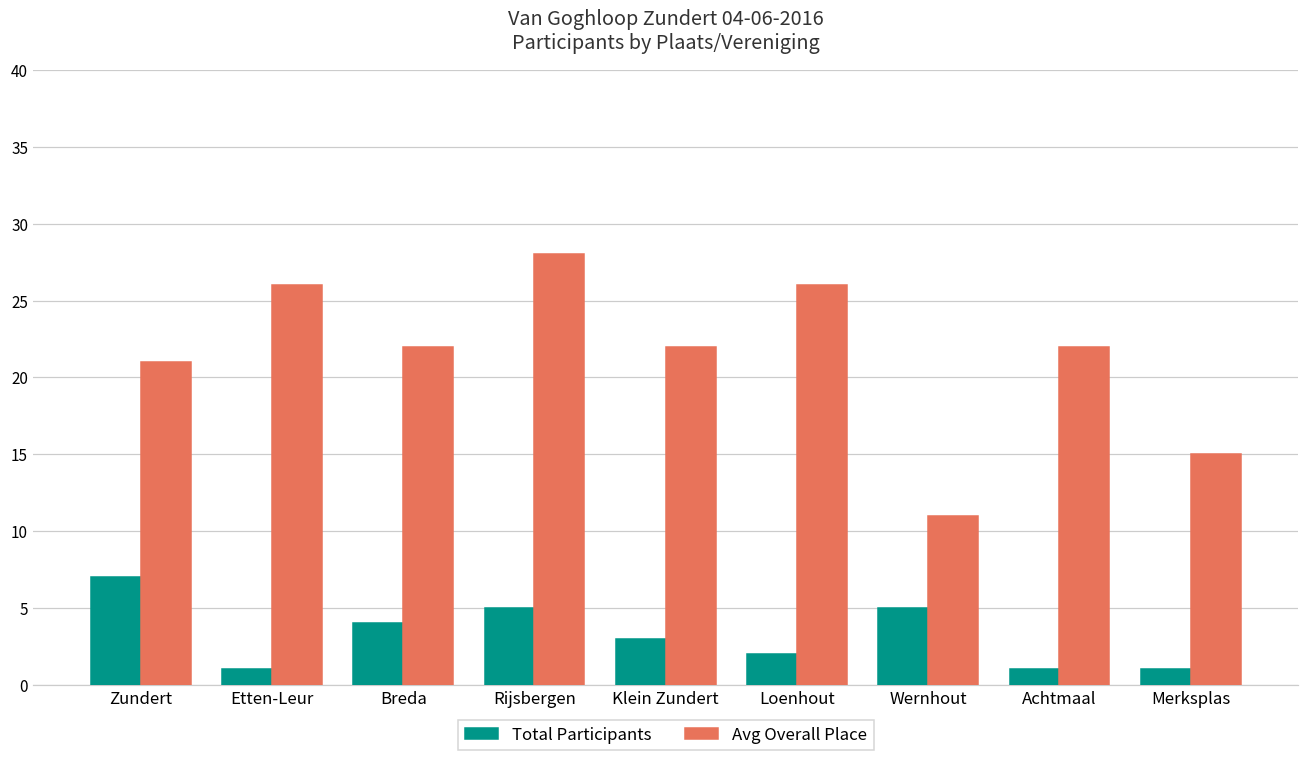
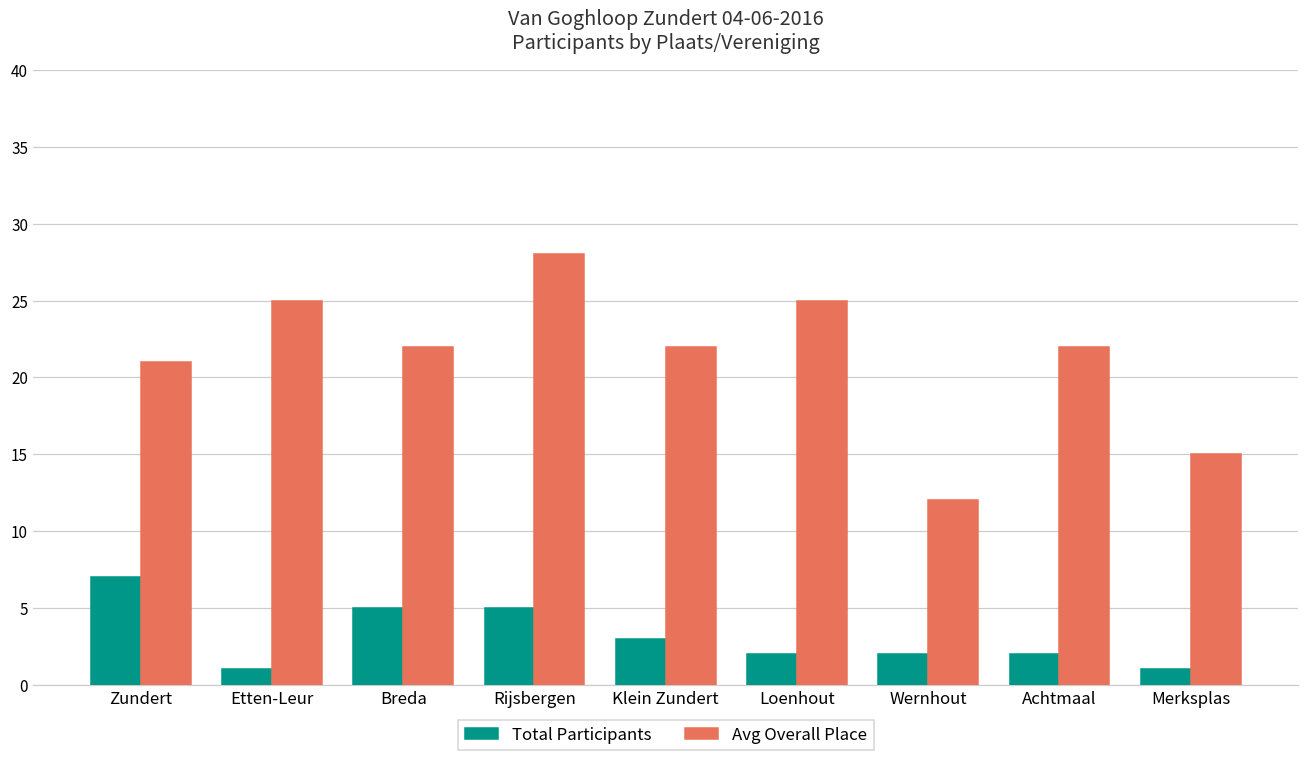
Avg Overall Place, Etten-Leur: 26 -> 25
Total Participants, Breda: 4 -> 5
Avg Overall Place, Loenhout: 26 -> 25
Total Participants, Wernhout: 5 -> 2
Avg Overall Place, Wernhout: 11 -> 12
Total Participants, Achtmaal: 1 -> 2
